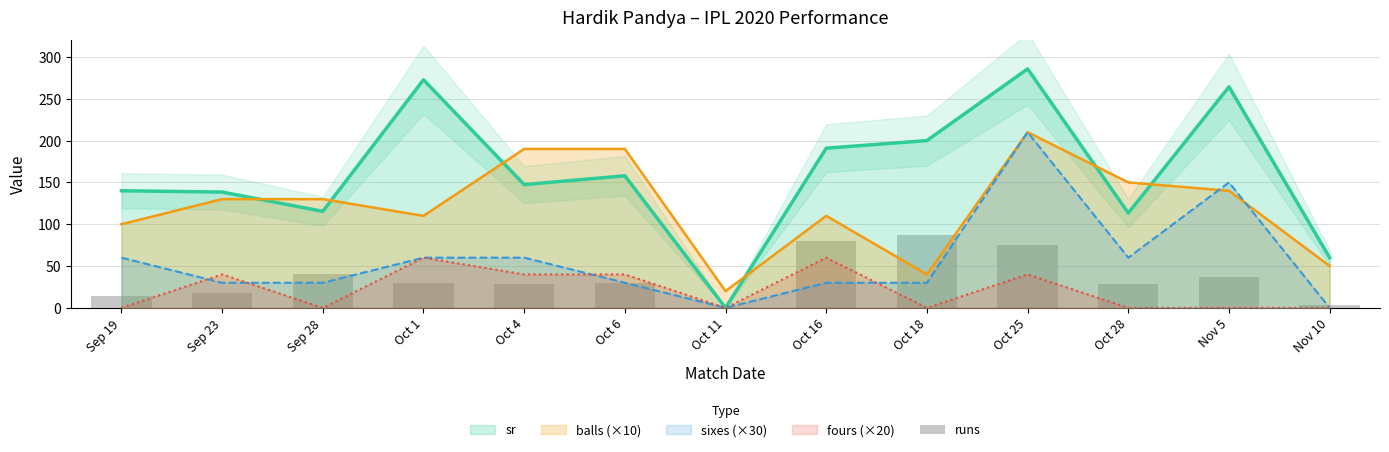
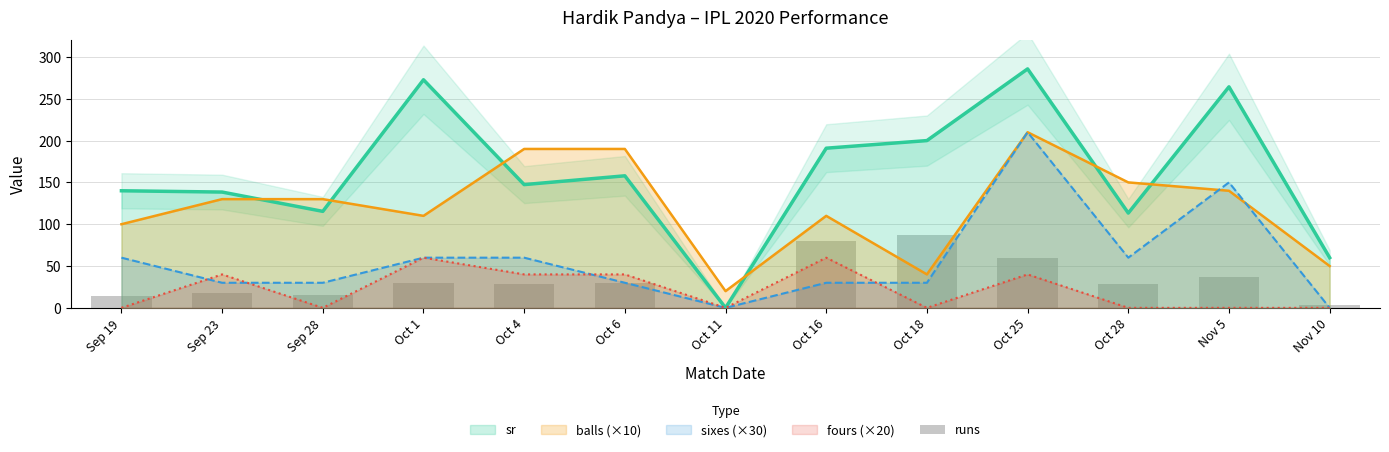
runs, Sep 28: 40 -> 20
runs, Oct 25: 80 -> 60
